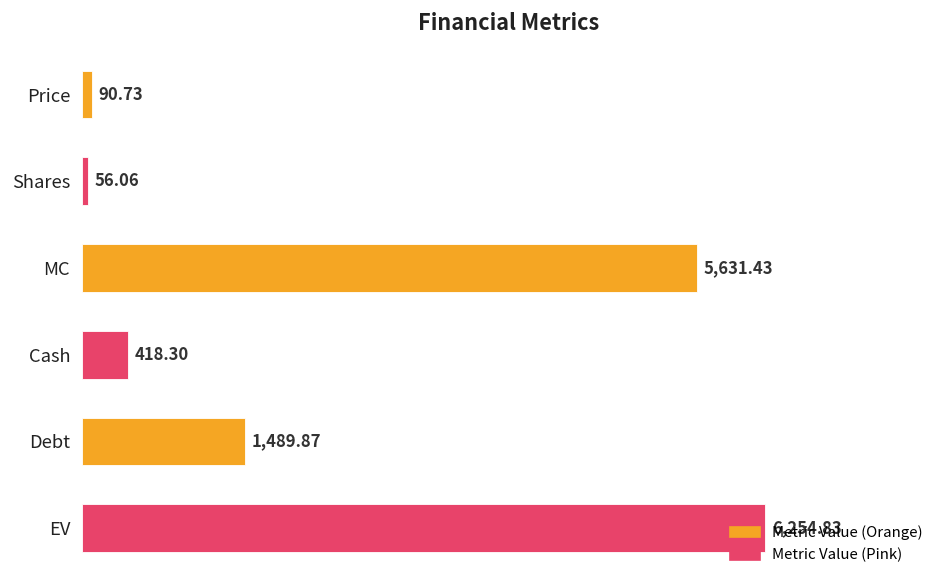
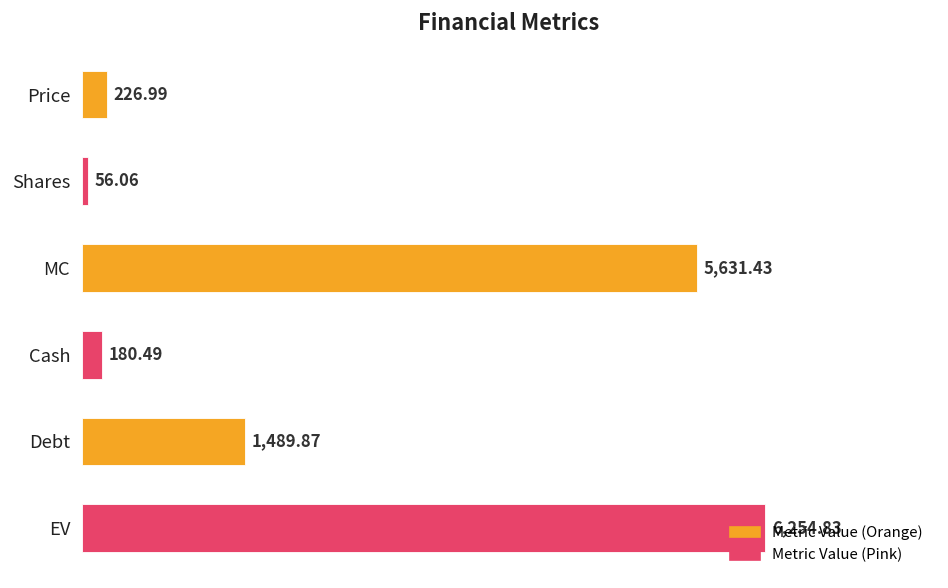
Price: 90.73 -> 226.99
Cash: 418.30 -> 180.49
